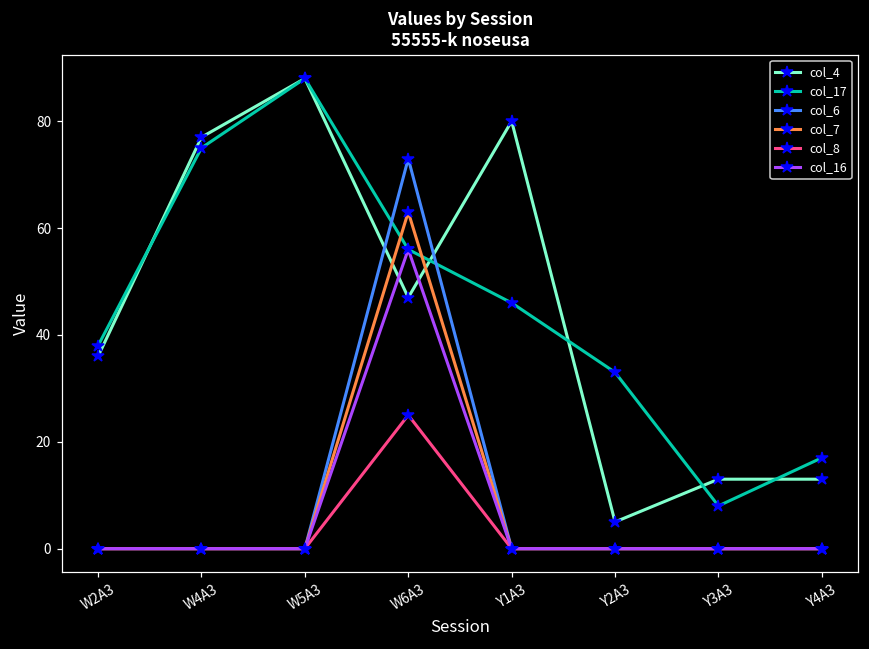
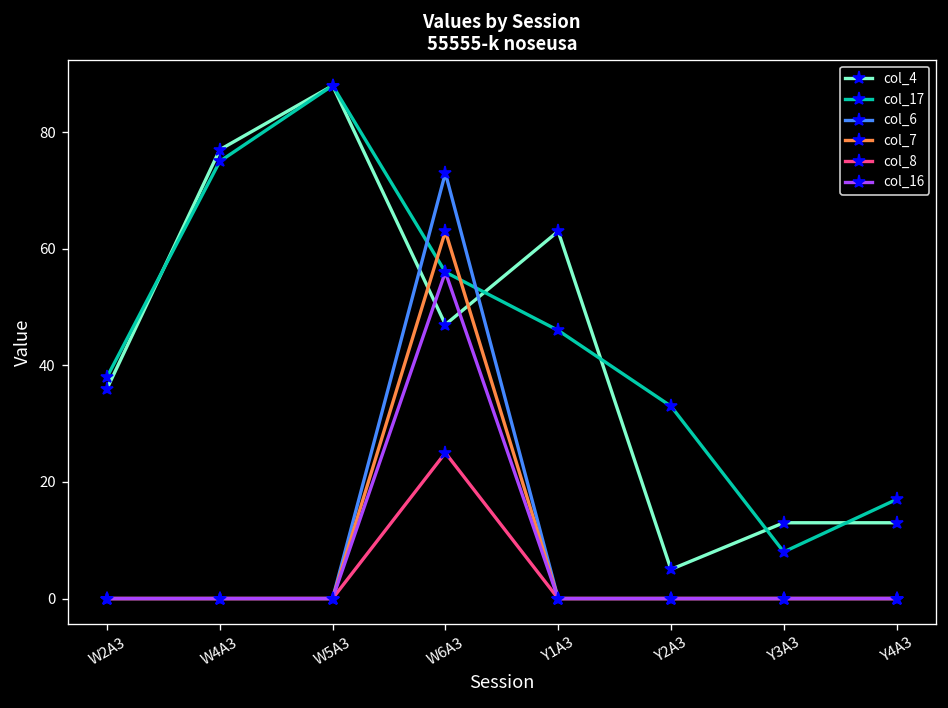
col_4, Y1A3: 80 -> 63
